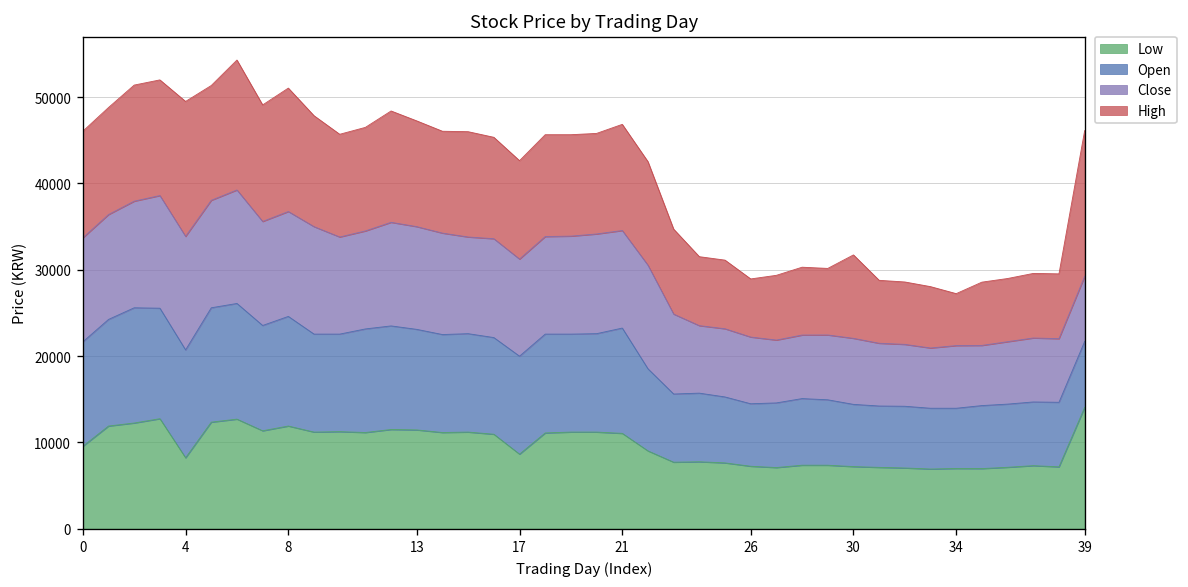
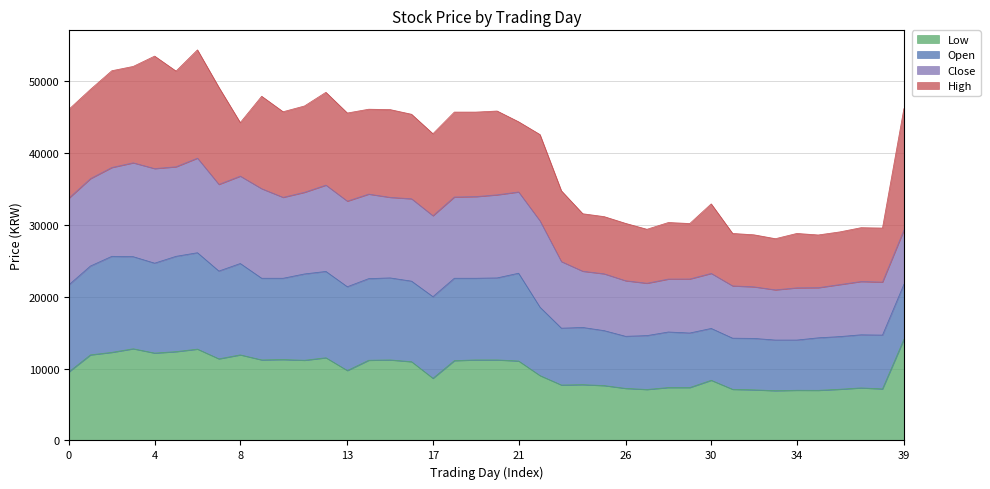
Low, 4: 8000 -> 12000
High, 8: 14000 -> 7000
Low, 13: 11000 -> 10000
High, 21: 12000 -> 10000
High, 26: 7000 -> 8000
Low, 30: 7000 -> 8000
High, 34: 6000 -> 8000
